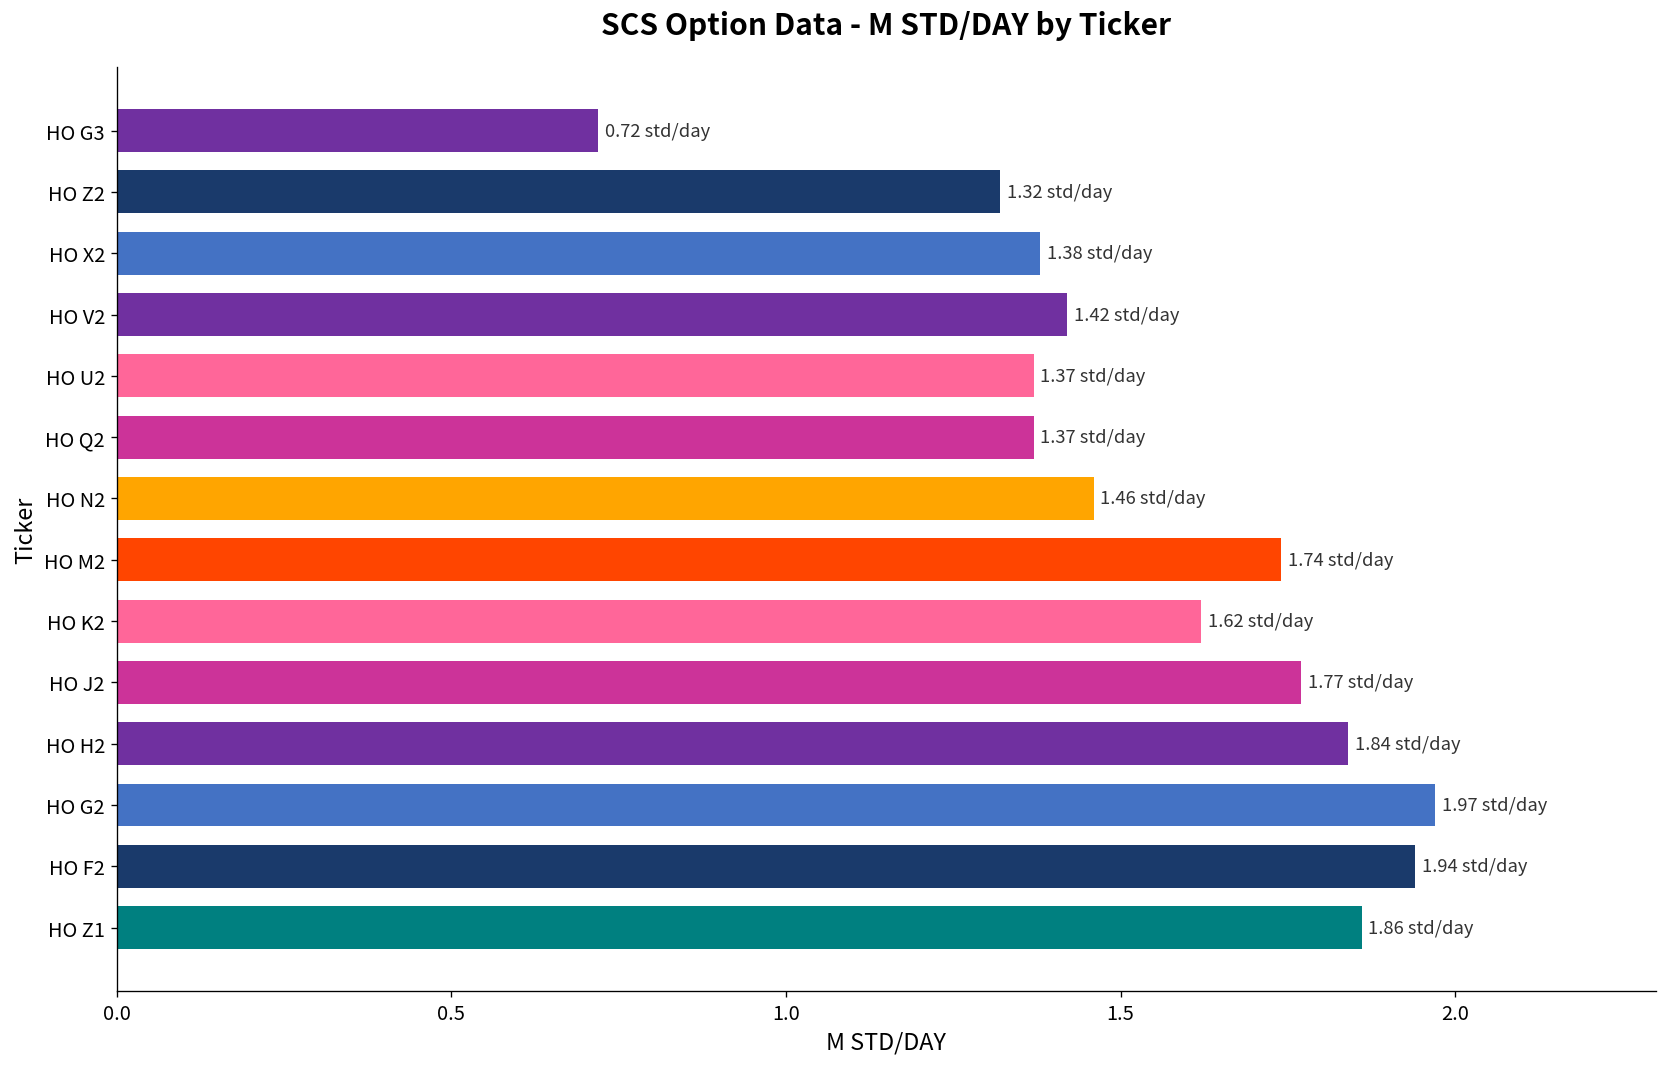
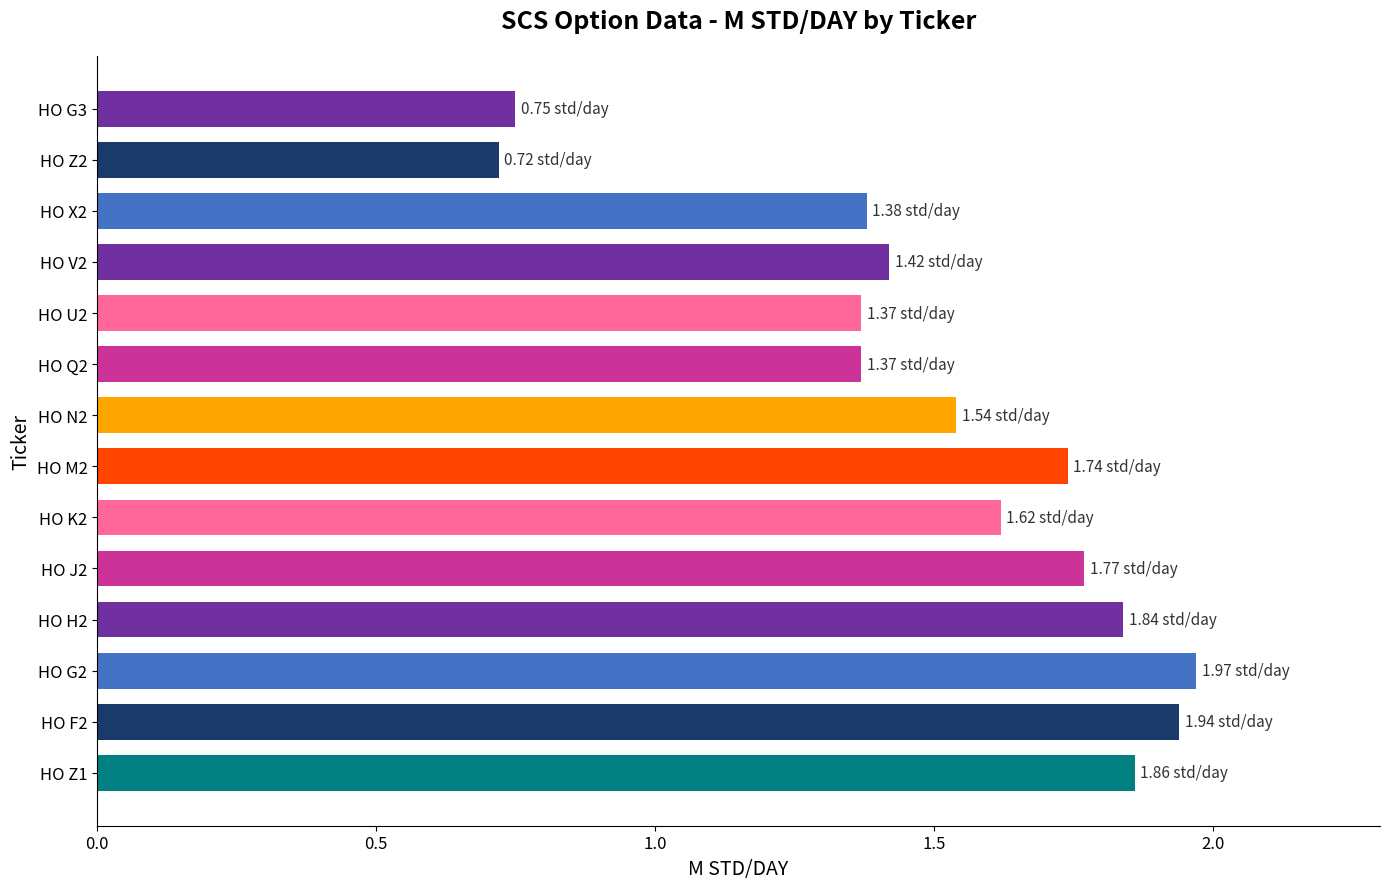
HO G3: 0.72 -> 0.75
HO Z2: 1.32 -> 0.72
HO N2: 1.46 -> 1.54
